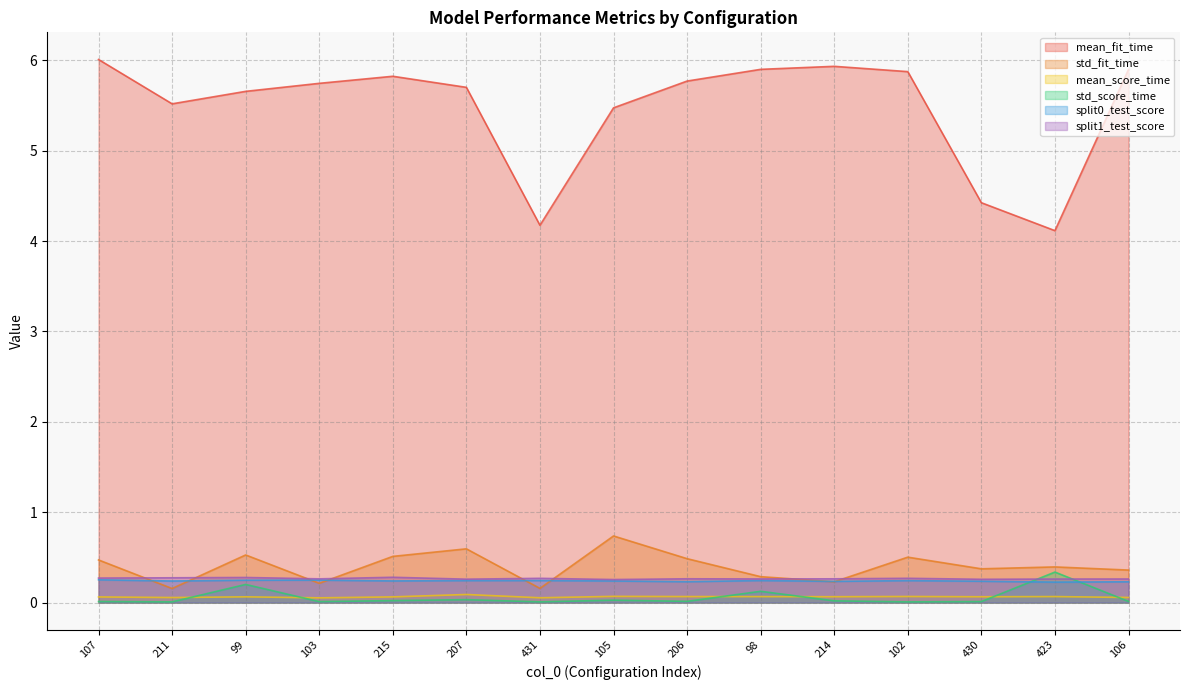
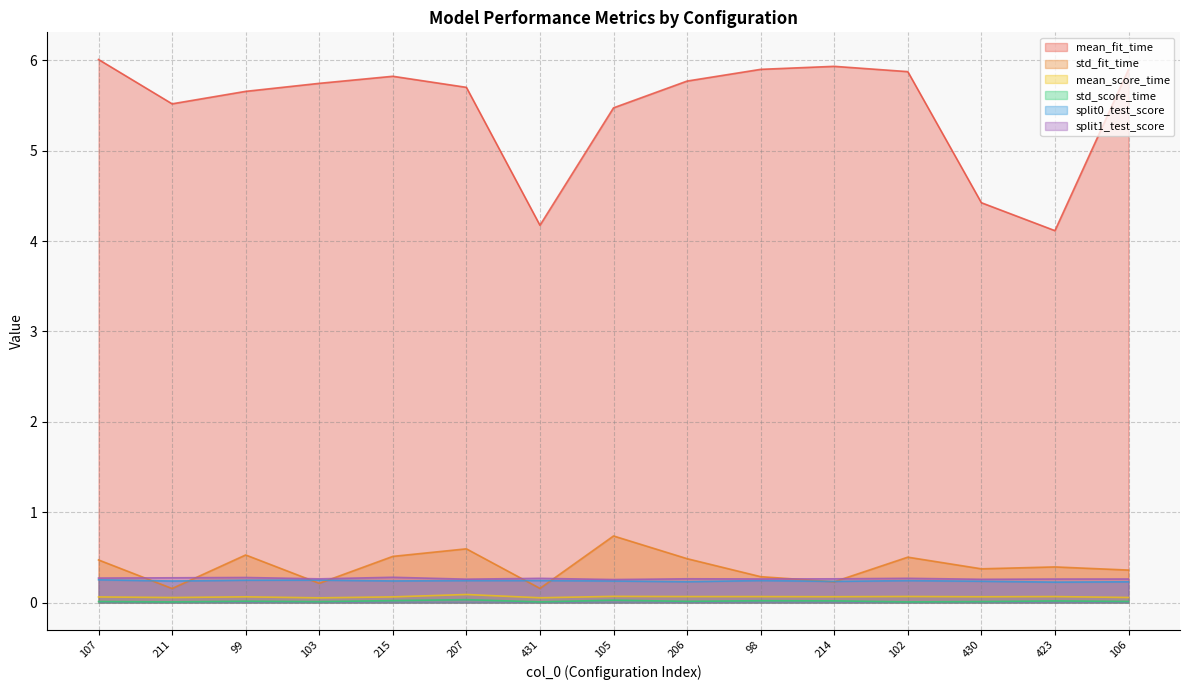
std_score_time, 99: 0.2 -> 0.0
std_score_time, 98: 0.1 -> 0.0
std_score_time, 423: 0.3 -> 0.0
